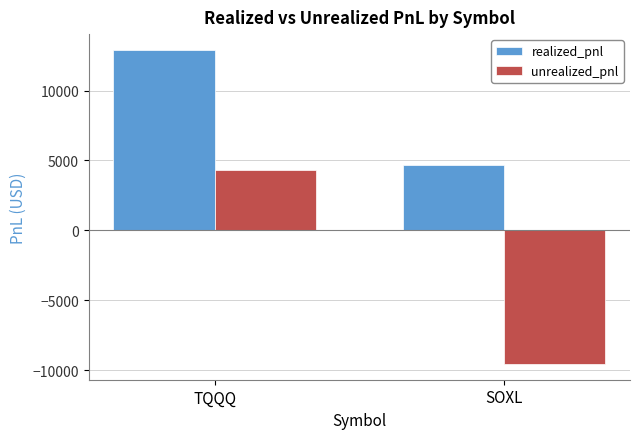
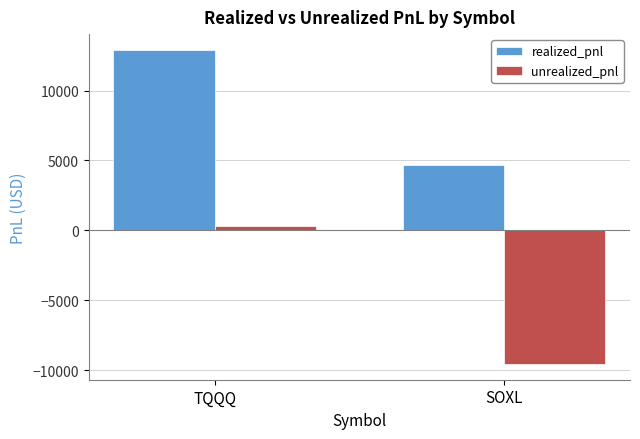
unrealized_pnl, TQQQ: 4300 -> 300
